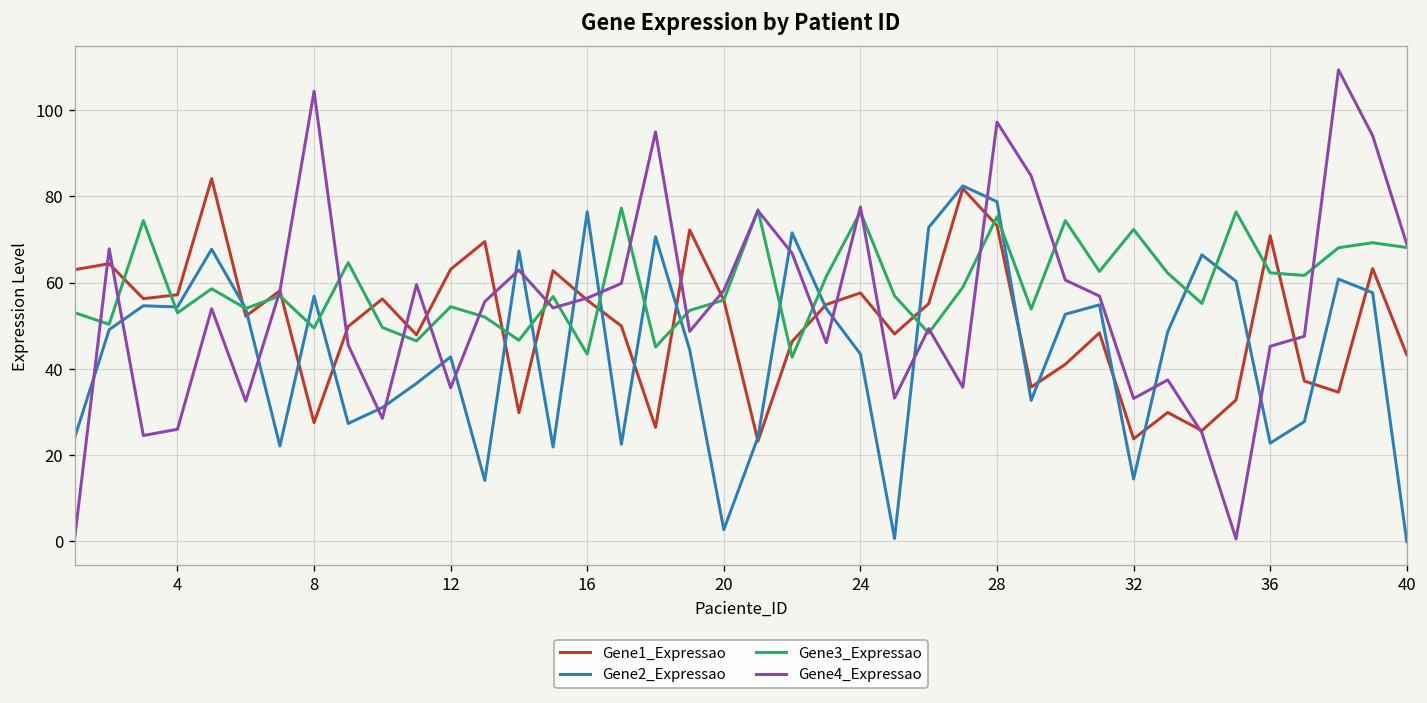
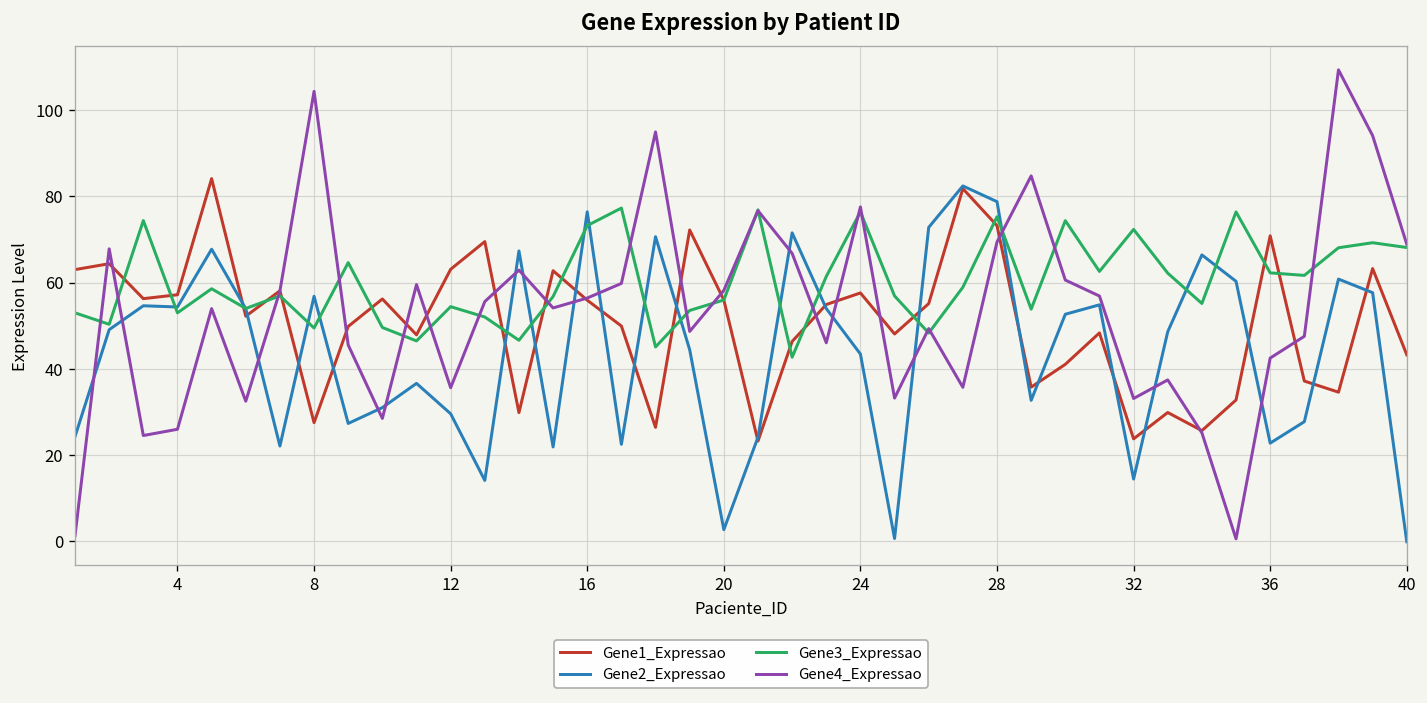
Gene2_Expressao, 12: 43 -> 30
Gene3_Expressao, 16: 43 -> 73
Gene4_Expressao, 28: 97 -> 69
Gene4_Expressao, 36: 45 -> 42
